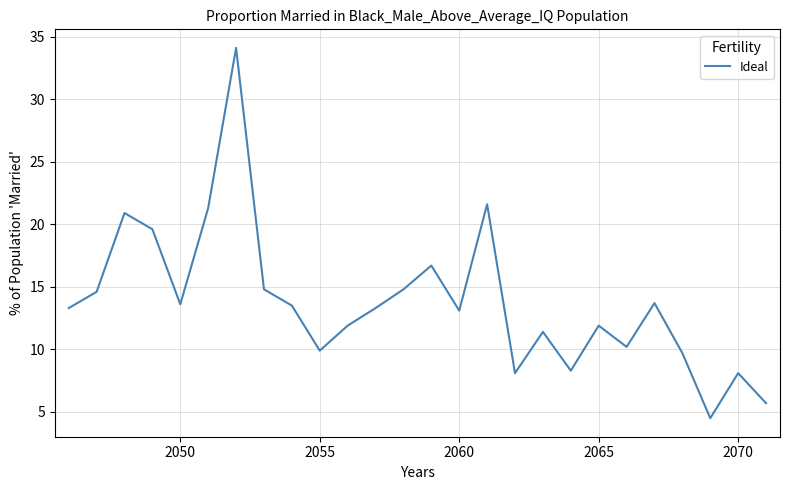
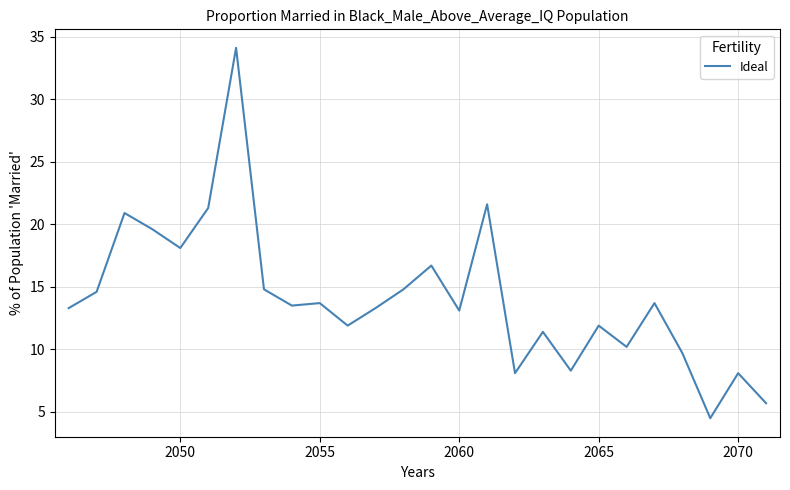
2050: 13.6 -> 18.1
2055: 9.9 -> 13.7
